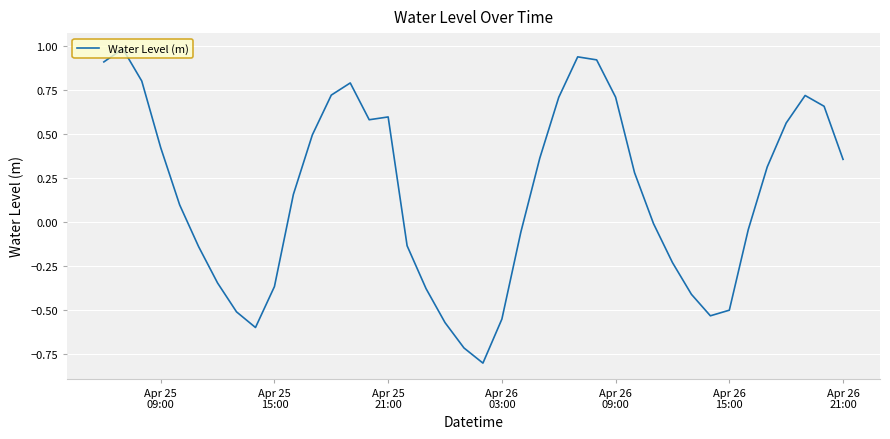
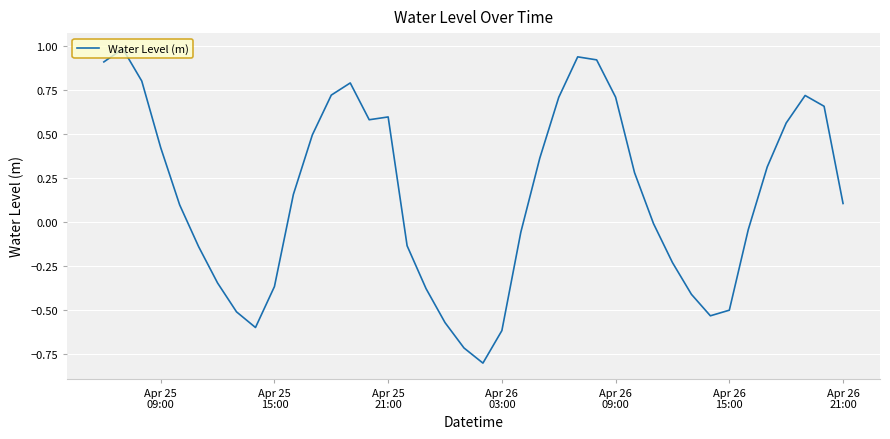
Apr 26 03:00: -0.55 -> -0.62
Apr 26 21:00: 0.36 -> 0.11
